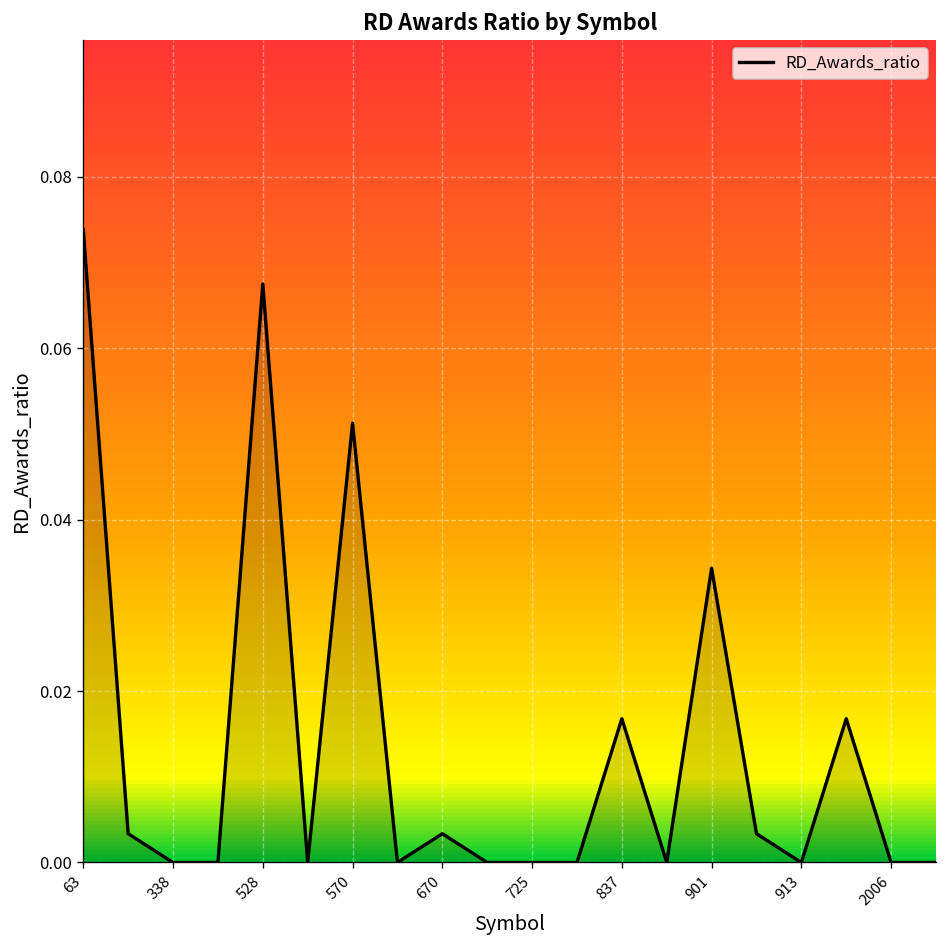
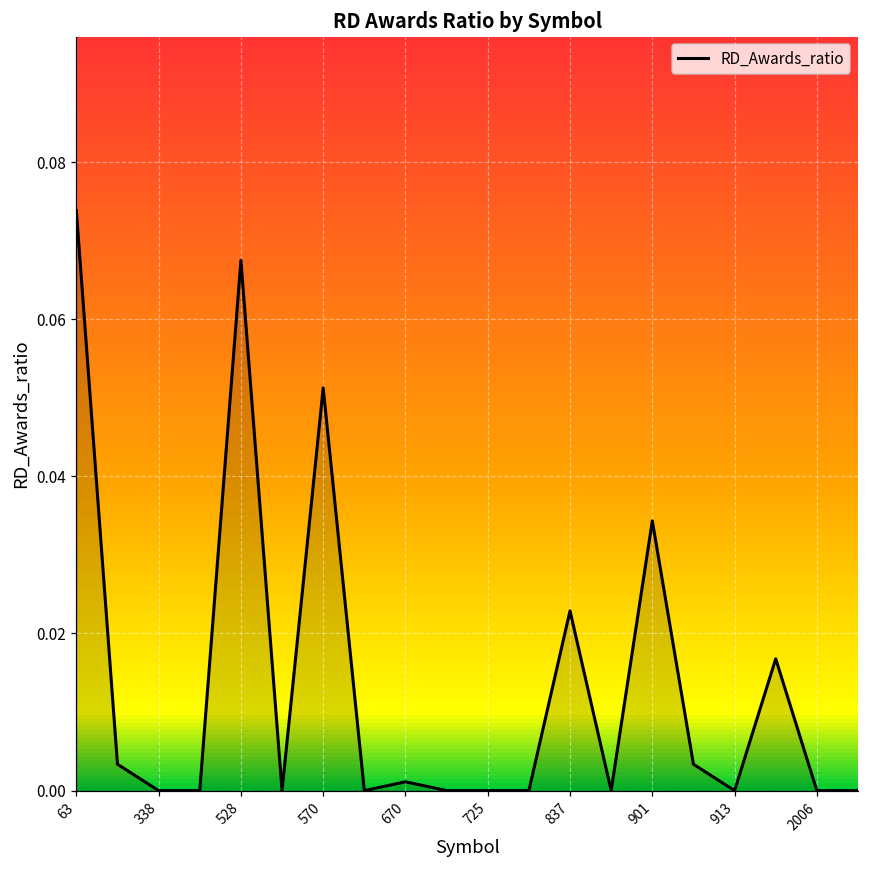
RD_Awards_ratio, 670: 0.003 -> 0.001
RD_Awards_ratio, 837: 0.017 -> 0.023
